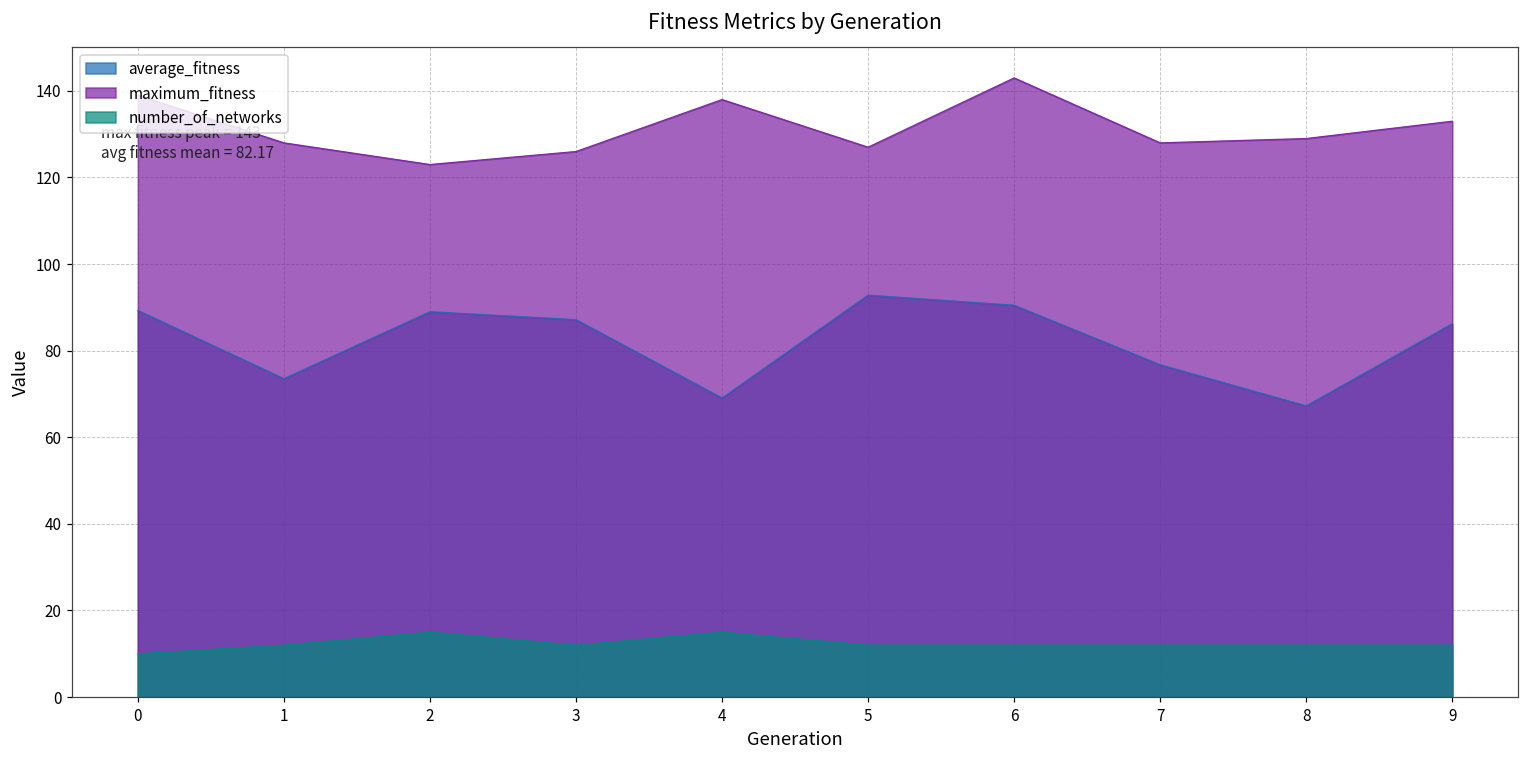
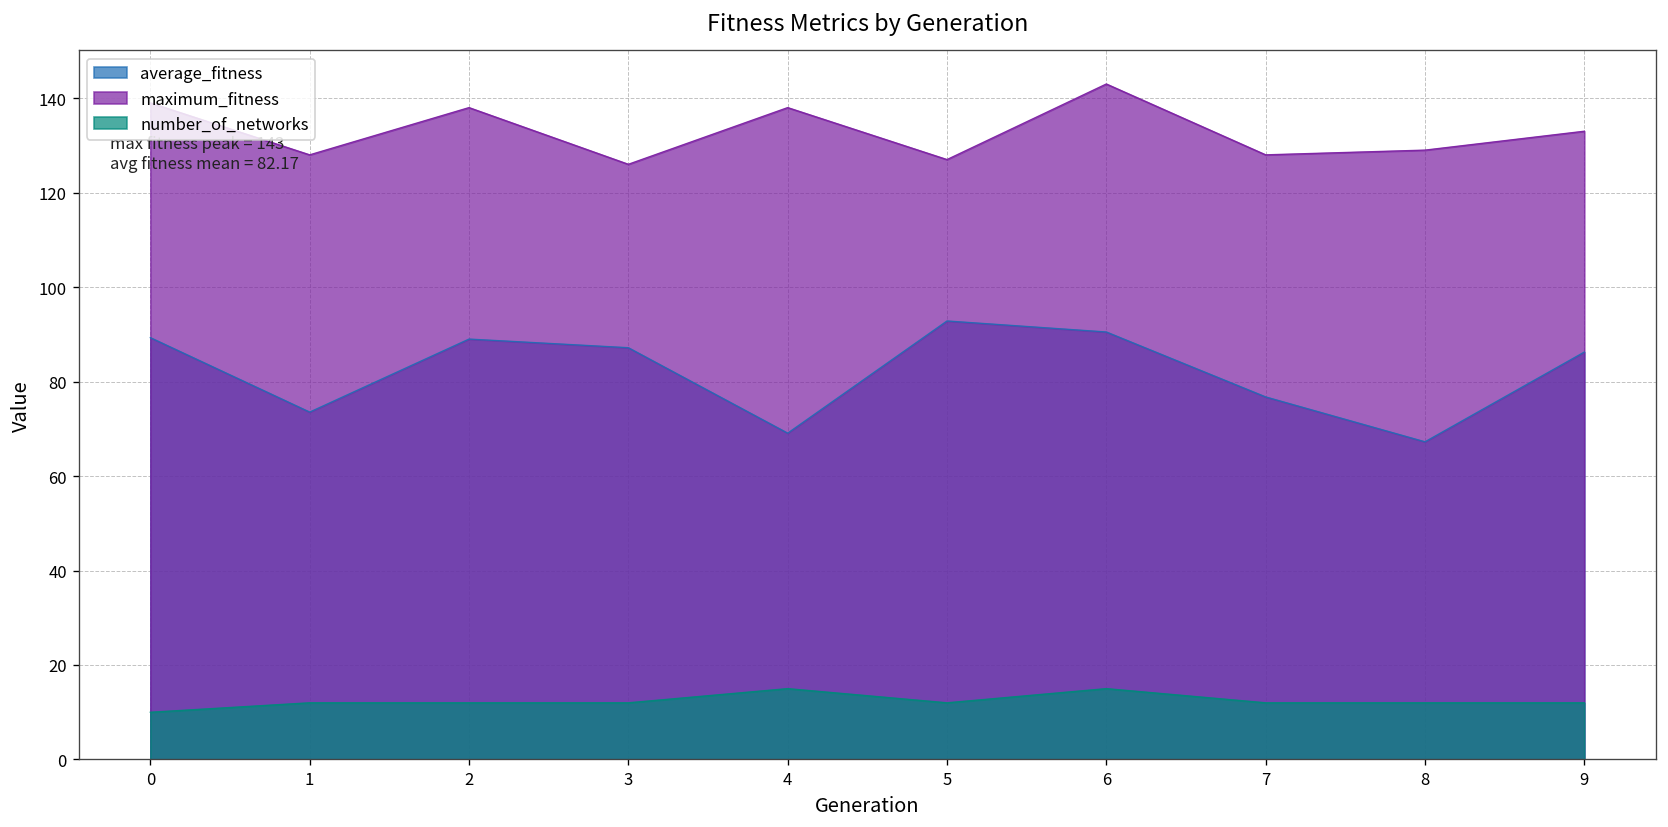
maximum_fitness, 2: 123 -> 138
number_of_networks, 2: 15 -> 12
number_of_networks, 6: 12 -> 15
